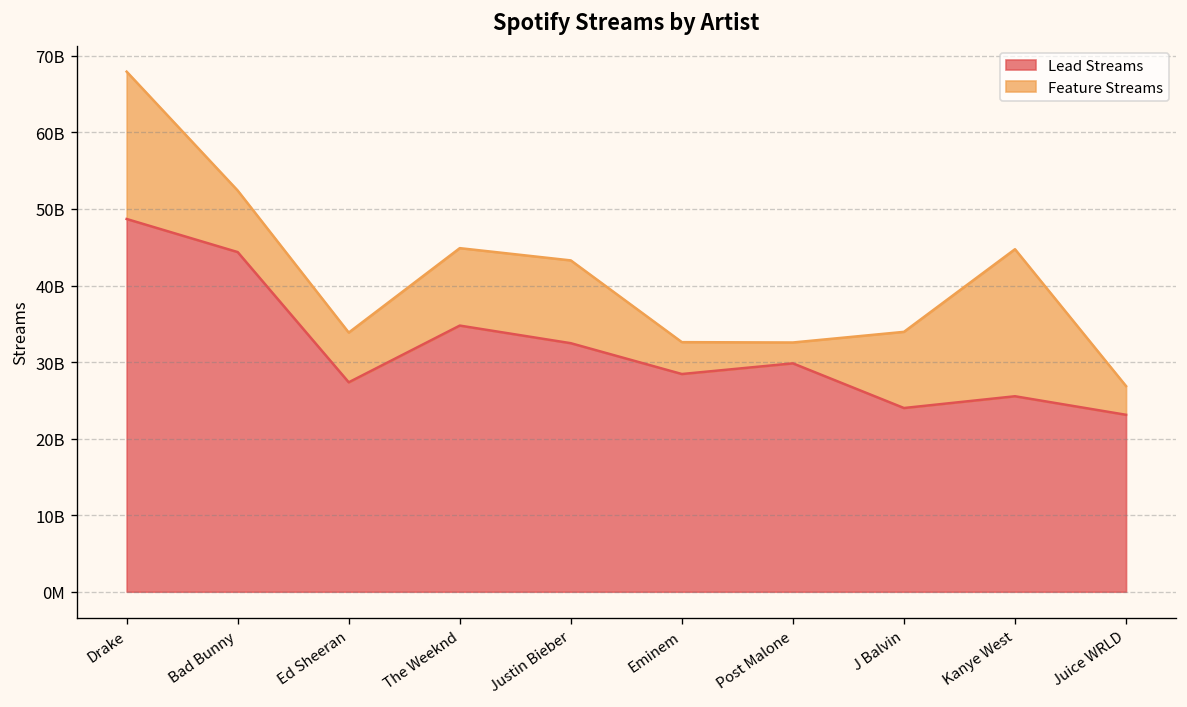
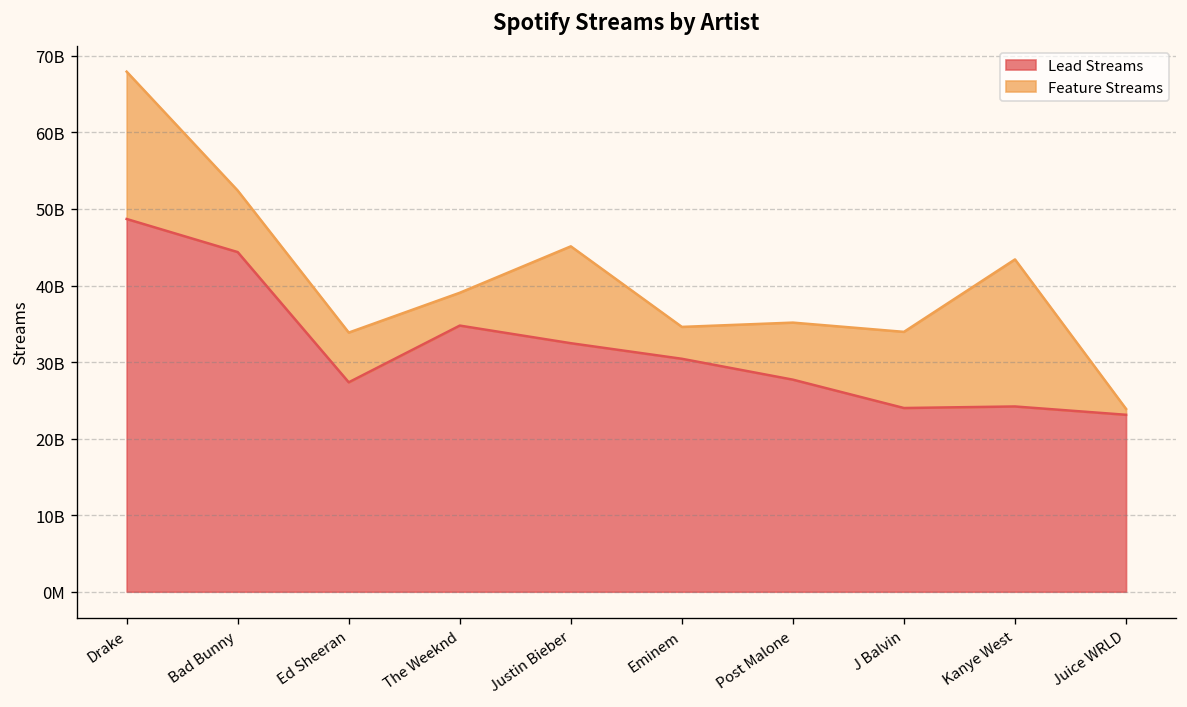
Feature Streams, The Weeknd: 10000000000 -> 4000000000
Feature Streams, Justin Bieber: 11000000000 -> 13000000000
Lead Streams, Eminem: 28000000000 -> 30000000000
Lead Streams, Post Malone: 30000000000 -> 28000000000
Feature Streams, Post Malone: 3000000000 -> 7000000000
Lead Streams, Kanye West: 26000000000 -> 24000000000
Feature Streams, Juice WRLD: 4000000000 -> 1000000000
